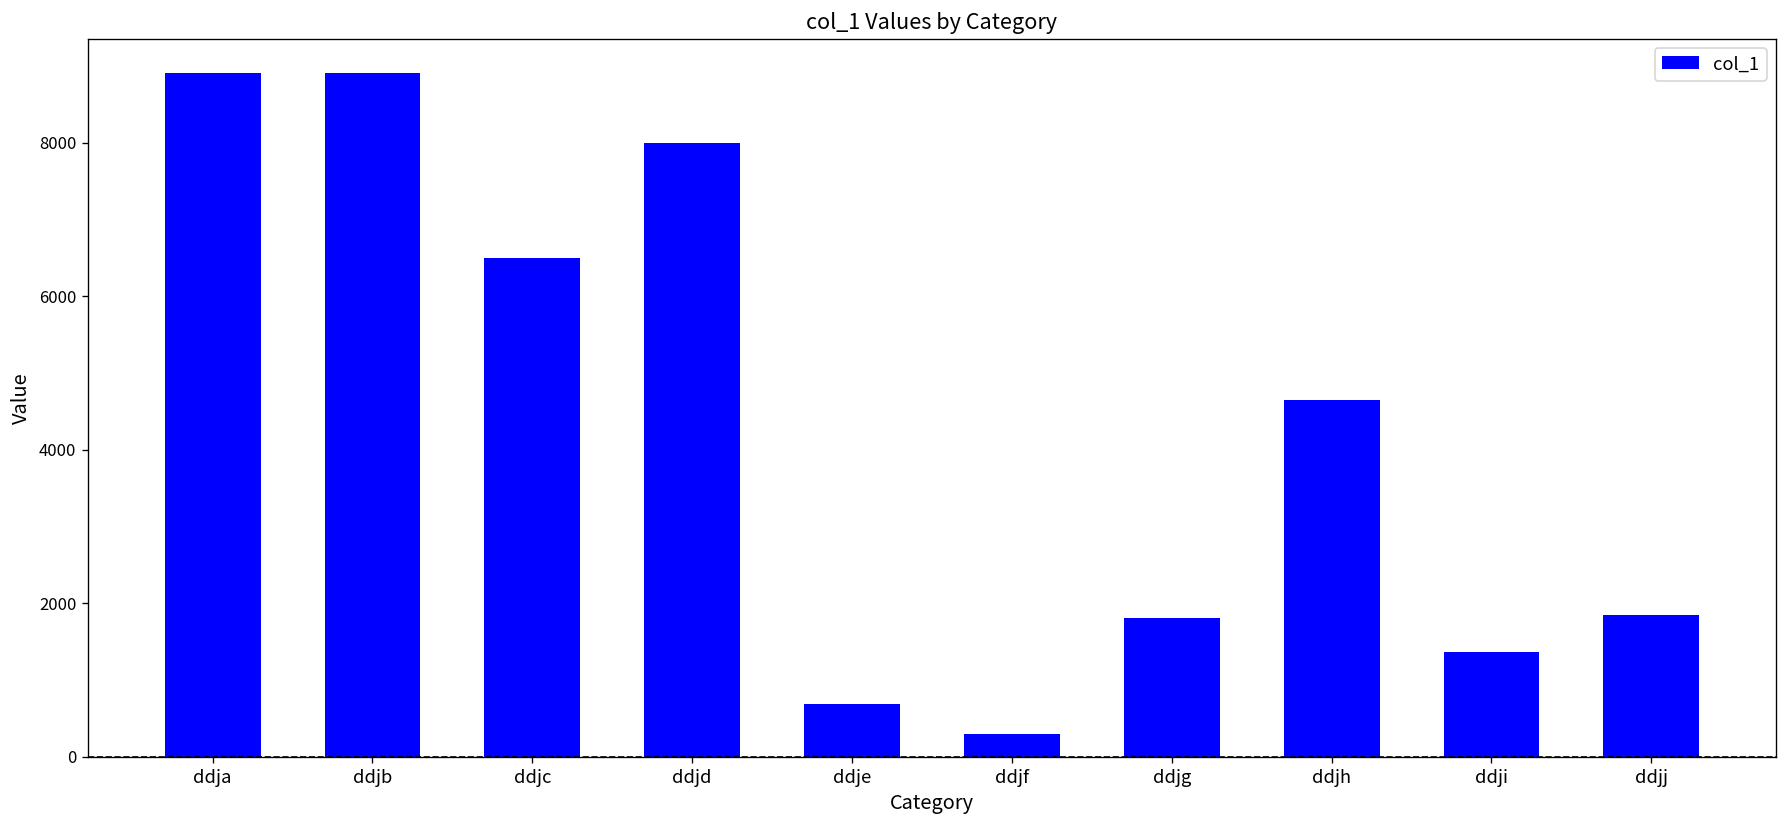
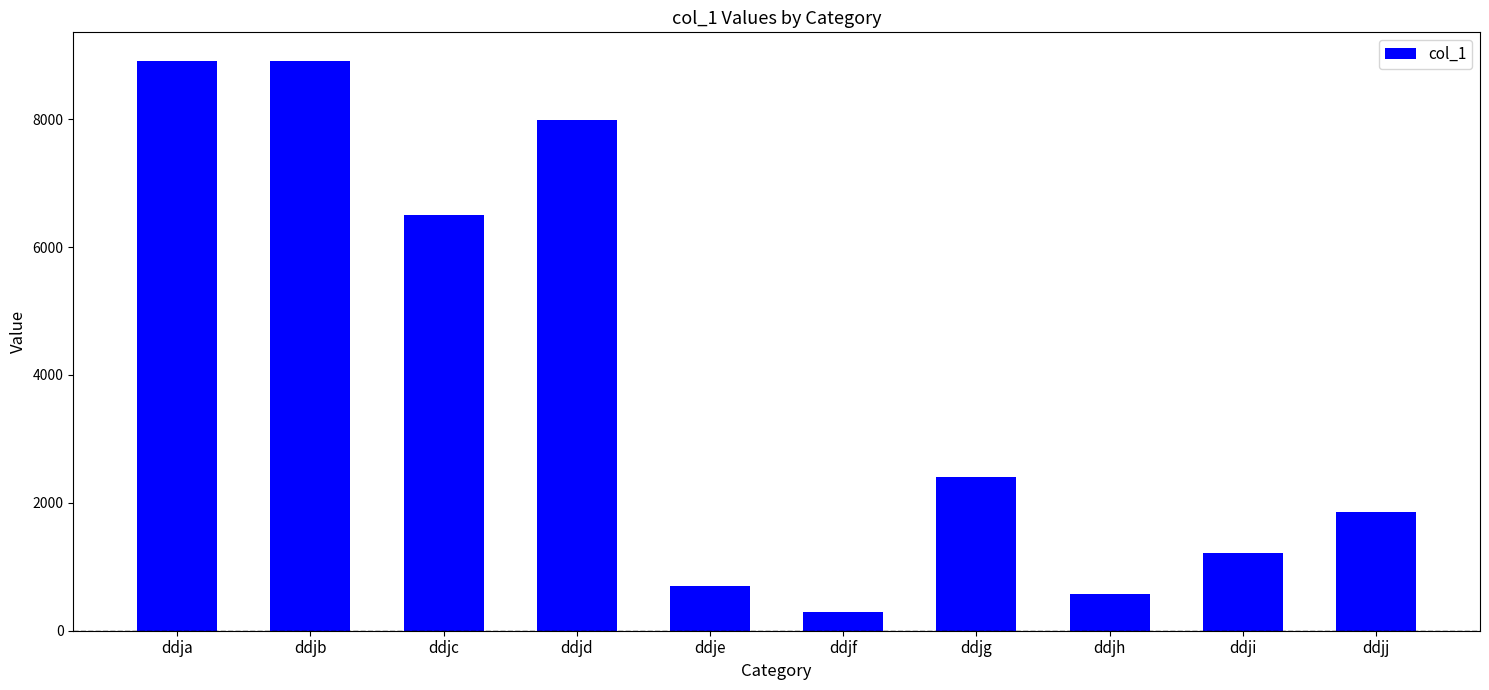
ddjg: 1800 -> 2400
ddjh: 4700 -> 600
ddji: 1400 -> 1200
